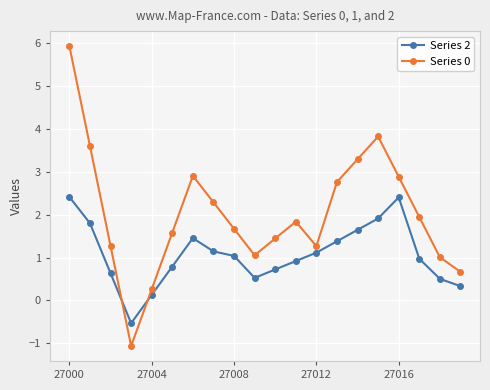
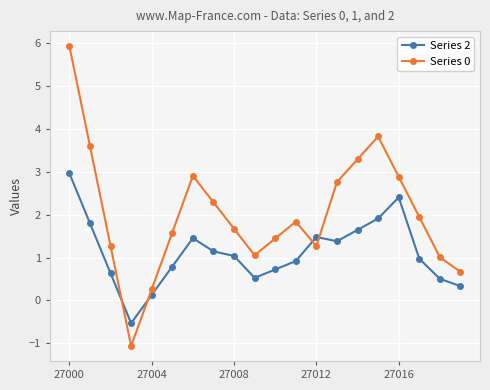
Series 2, 27000: 2.4 -> 3.0
Series 2, 27012: 1.1 -> 1.5
